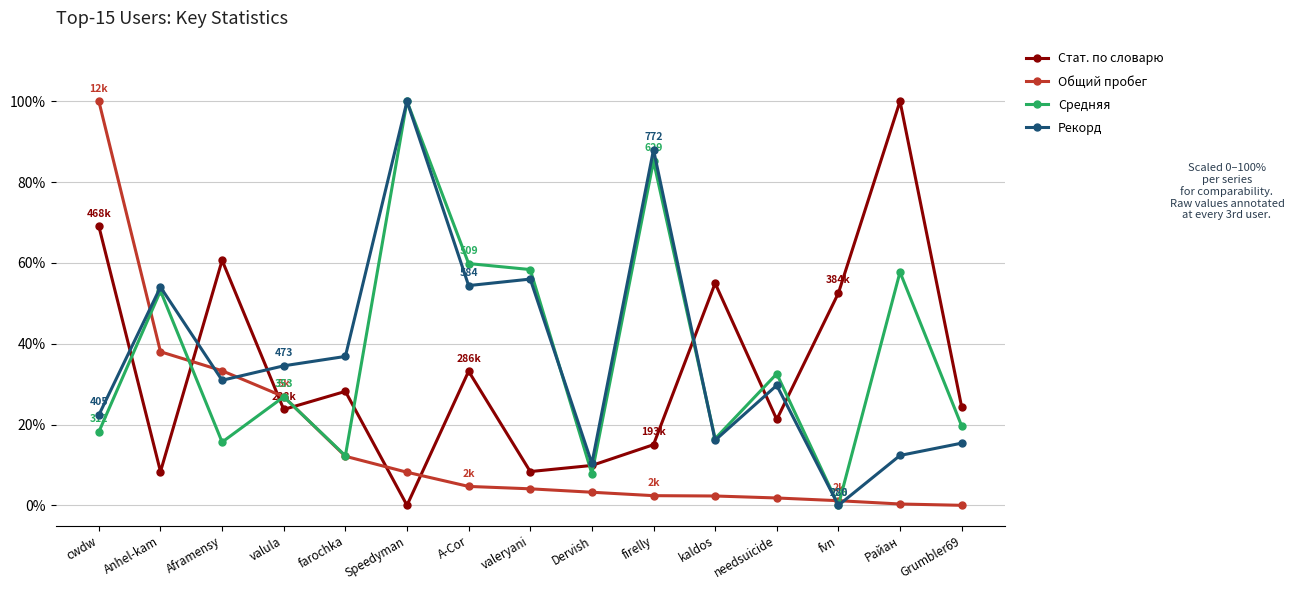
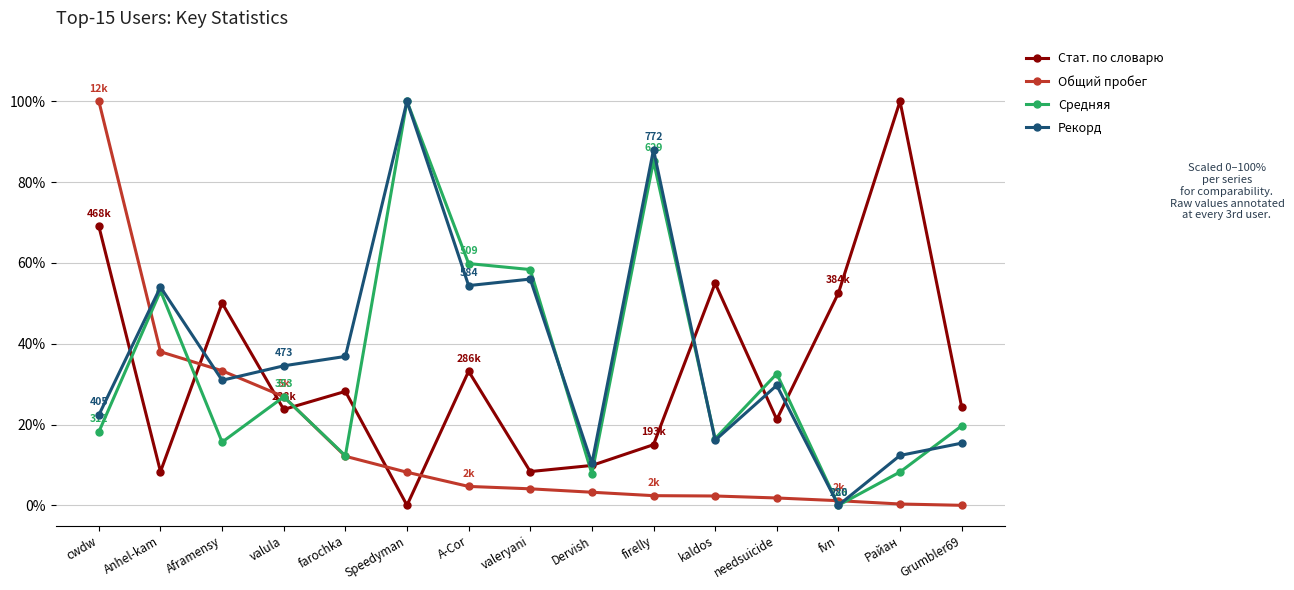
Стат. по словарю, Aframensy: 61% -> 50%
Средняя, Райан: 58% -> 8%
